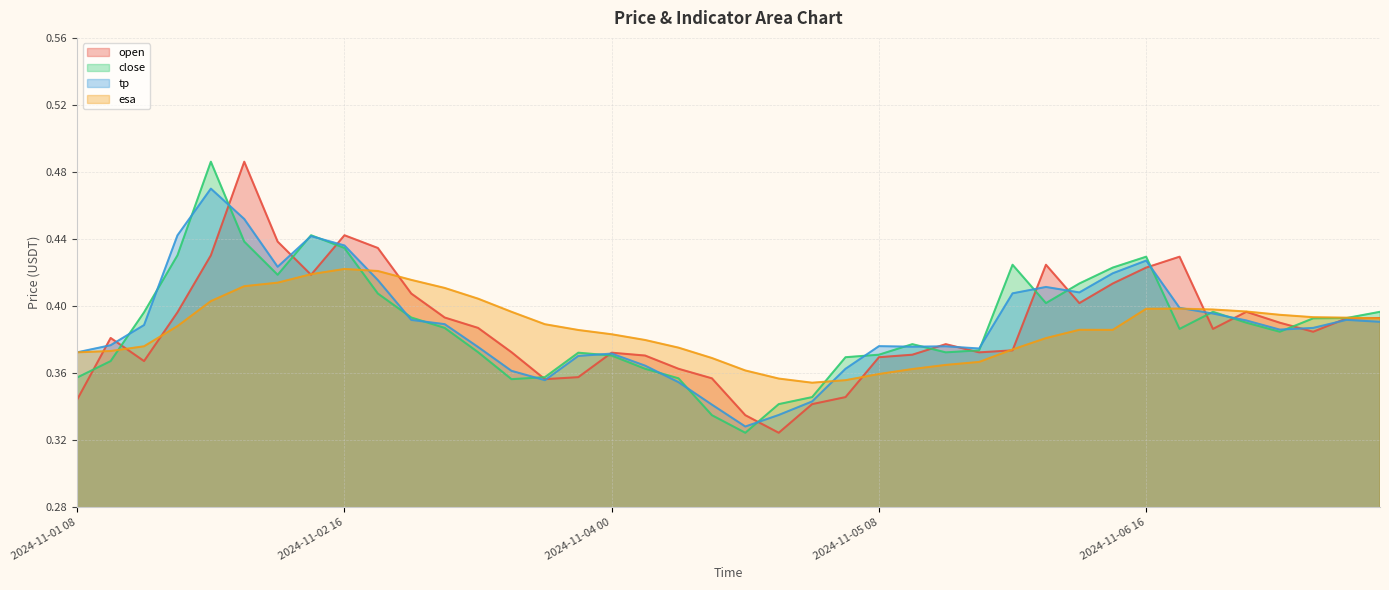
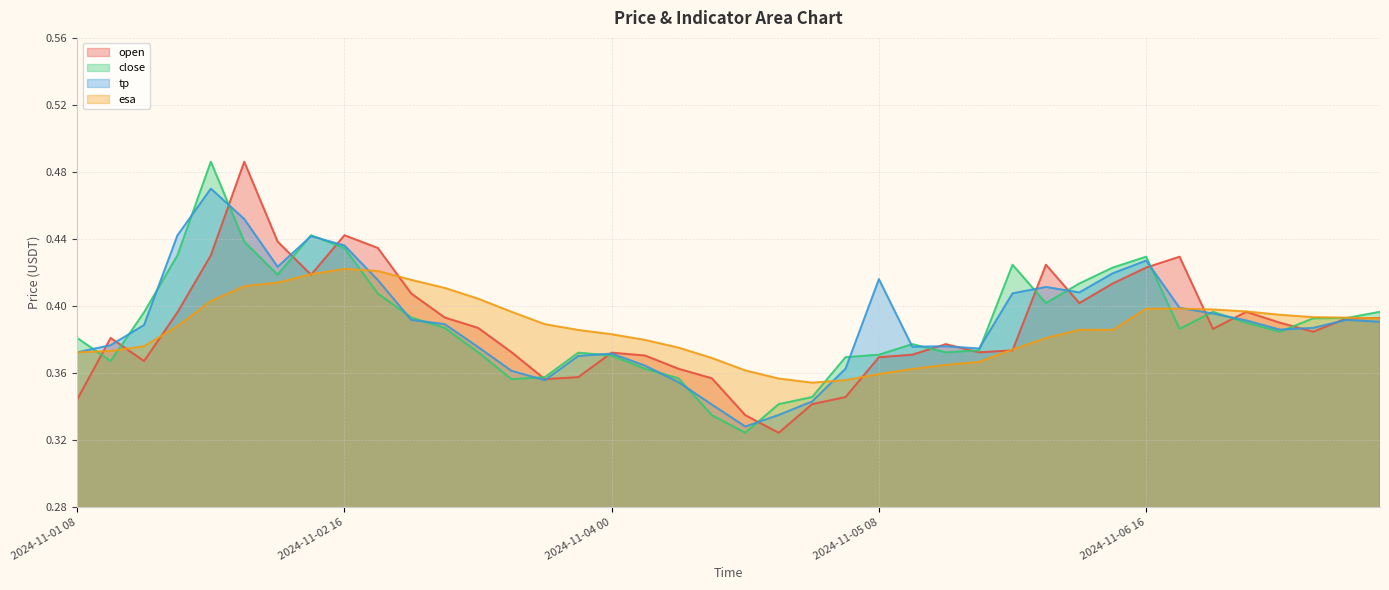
close, 2024-11-01 08: 0.357 -> 0.381
tp, 2024-11-05 08: 0.376 -> 0.416
